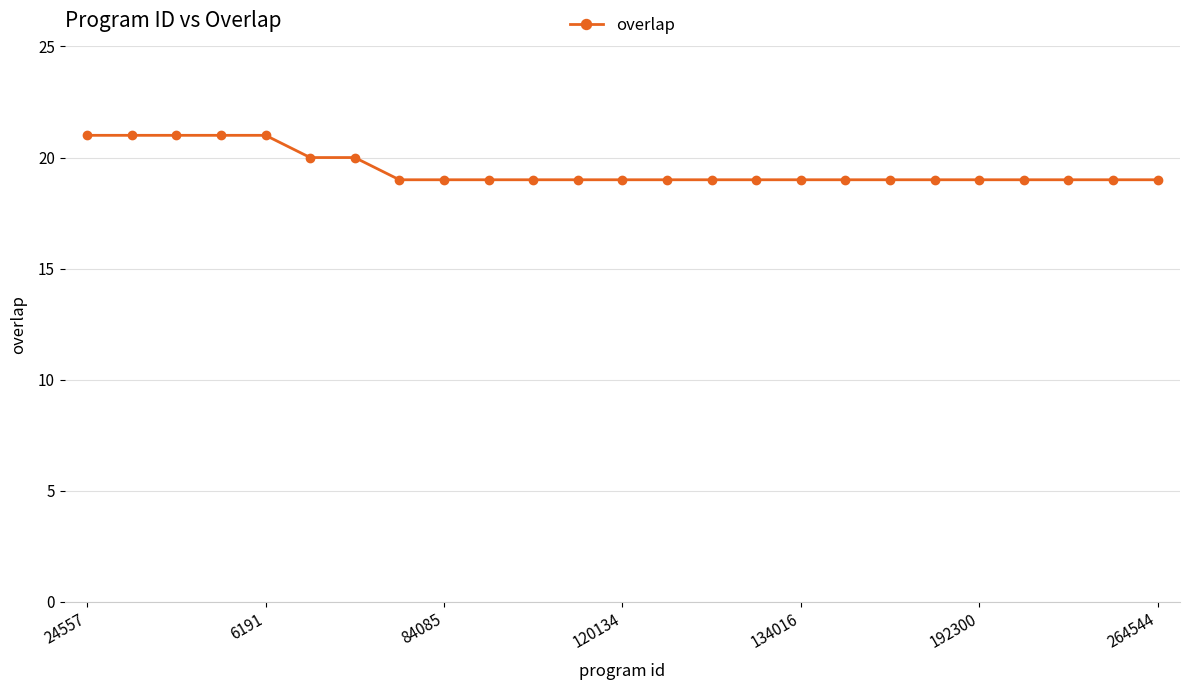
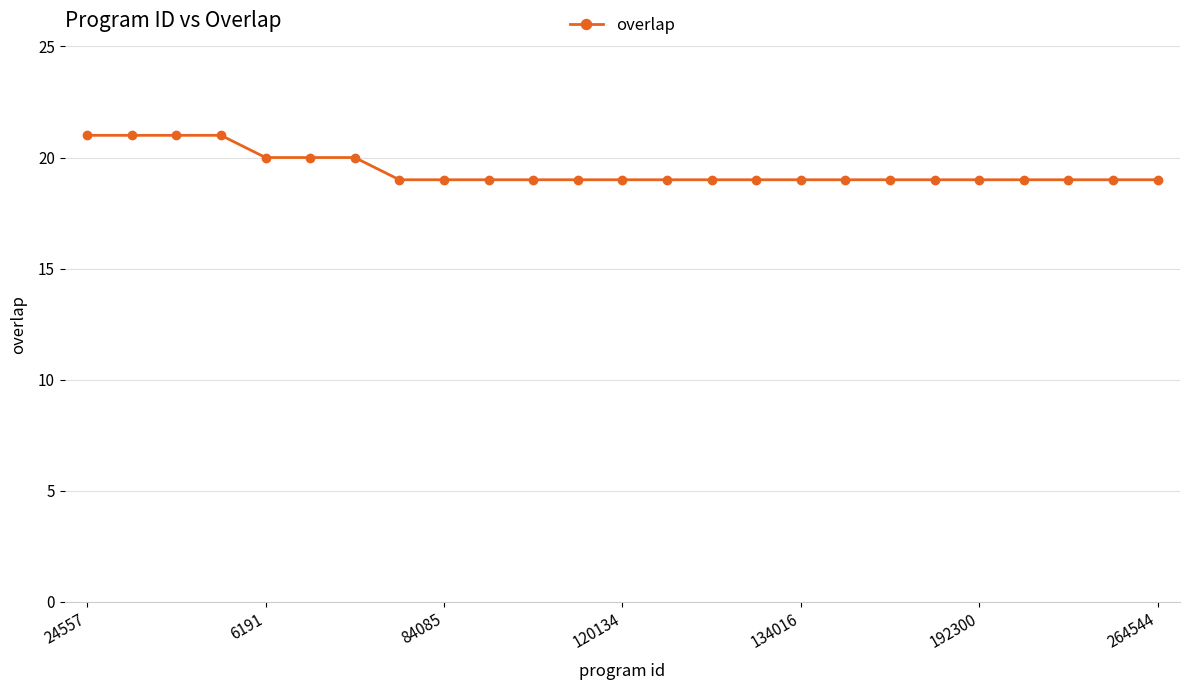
6191: 21 -> 20
